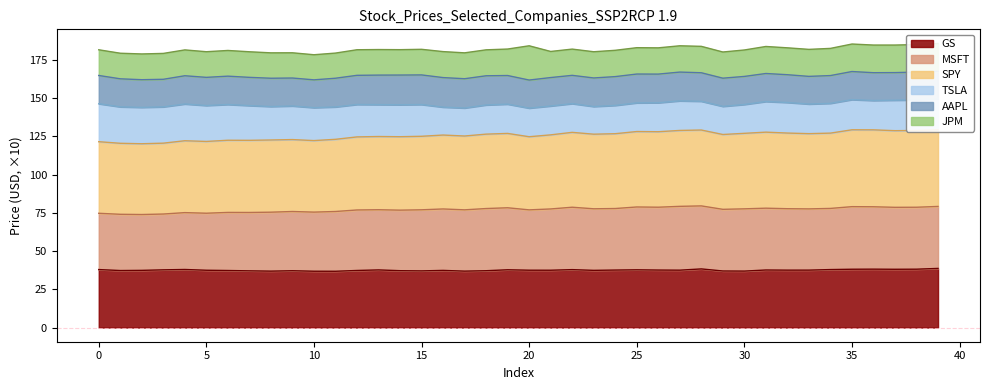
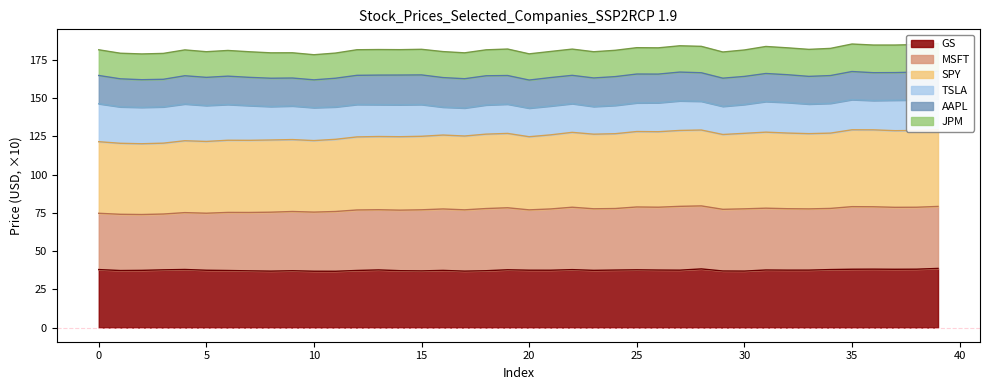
JPM, 20: 22 -> 17
